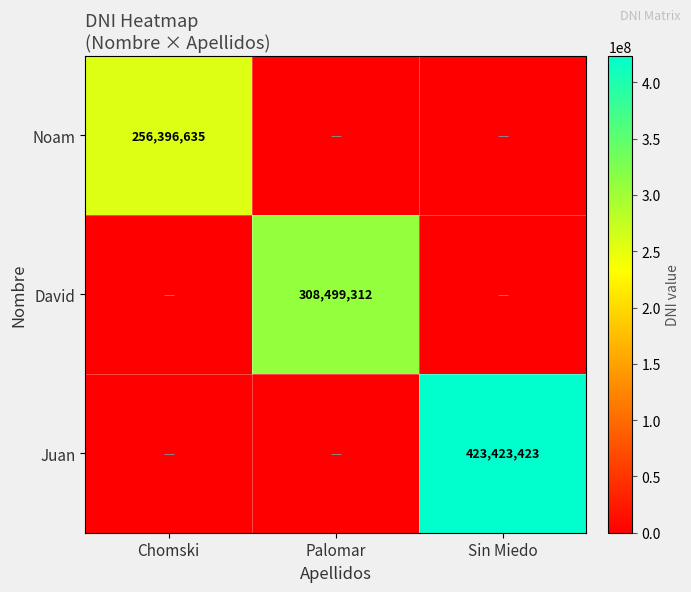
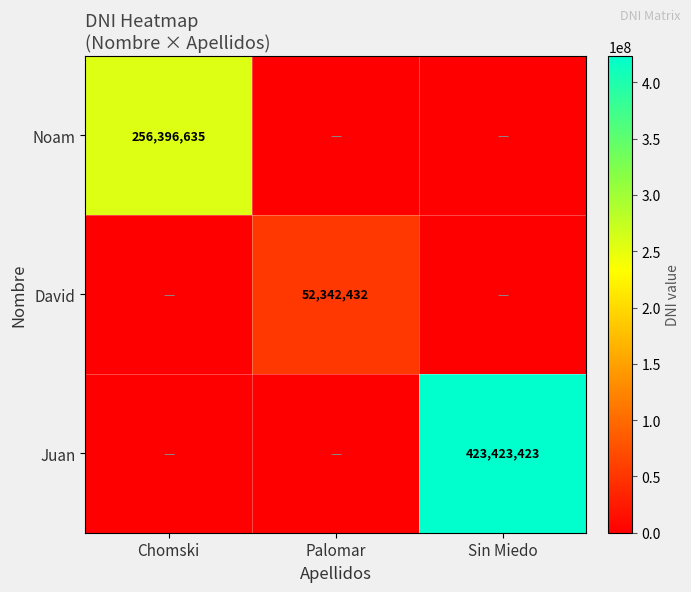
David, Palomar: 308,499,312 -> 52,342,432
